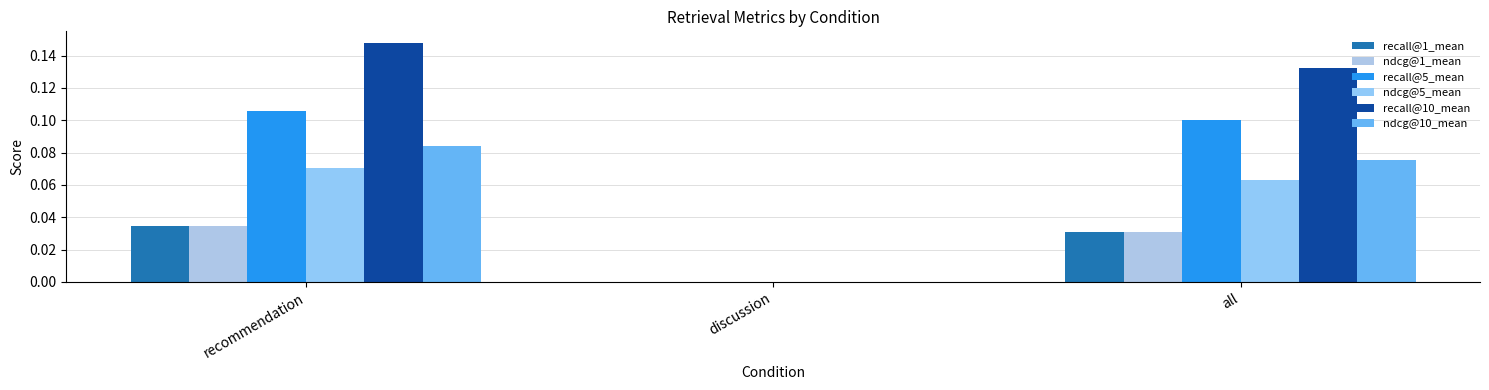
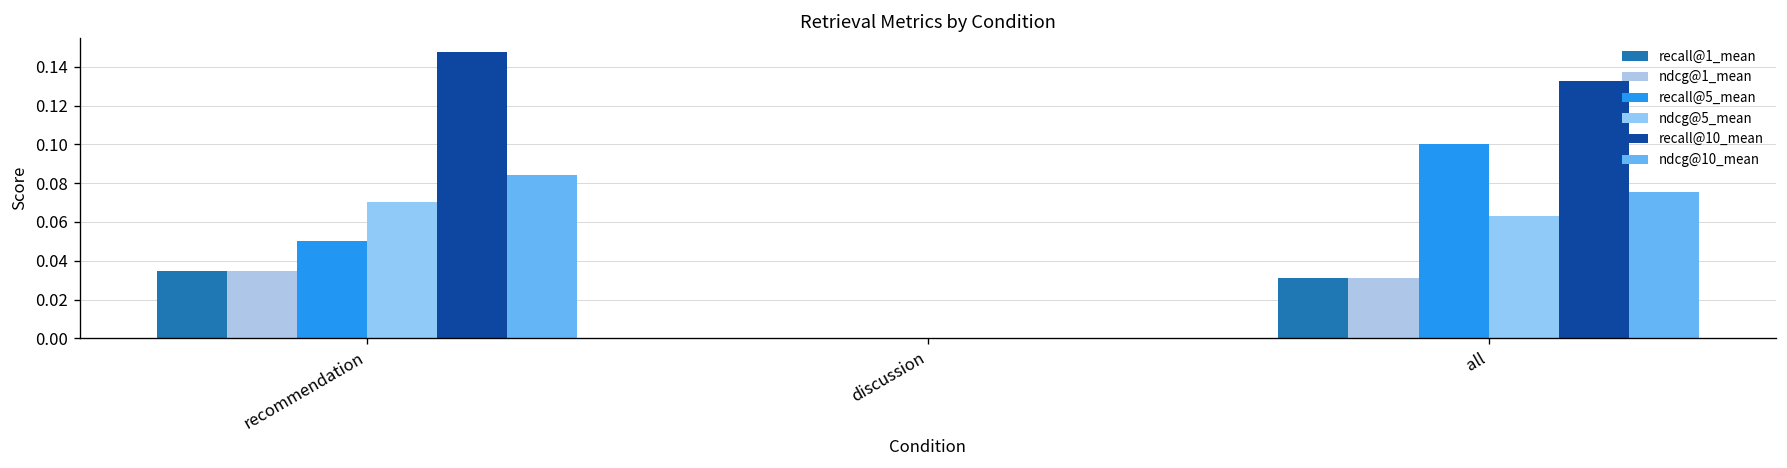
recall@5_mean, recommendation: 0.106 -> 0.050
